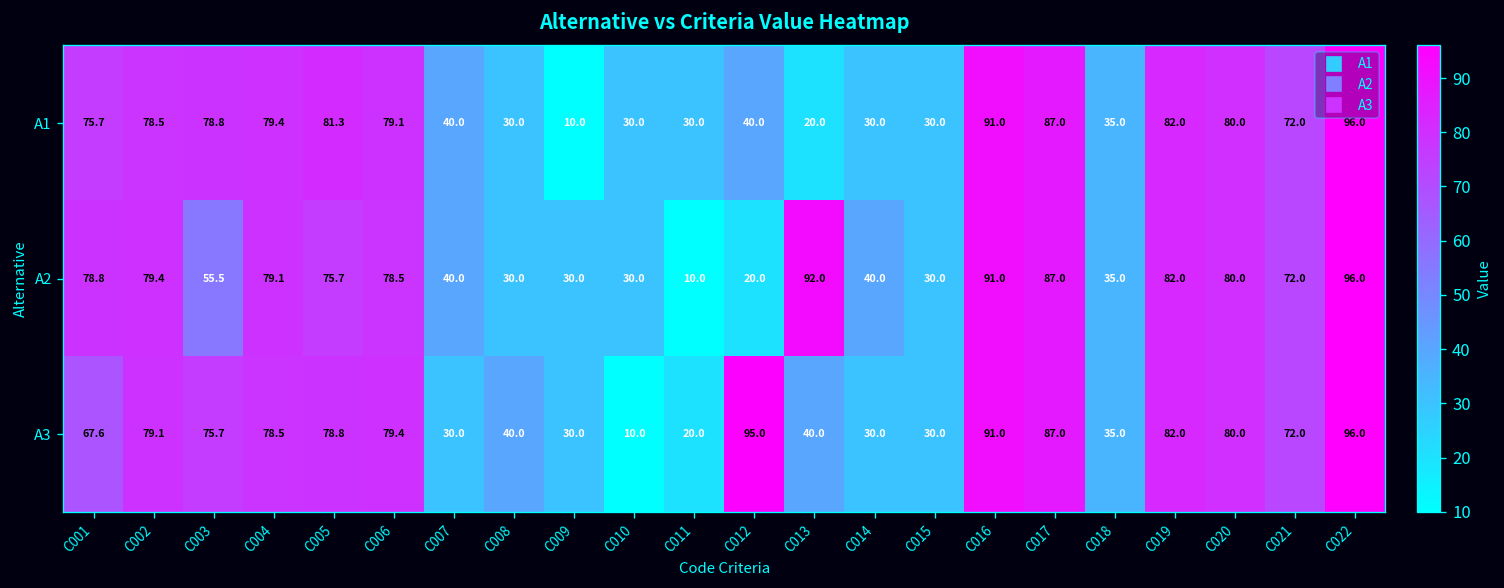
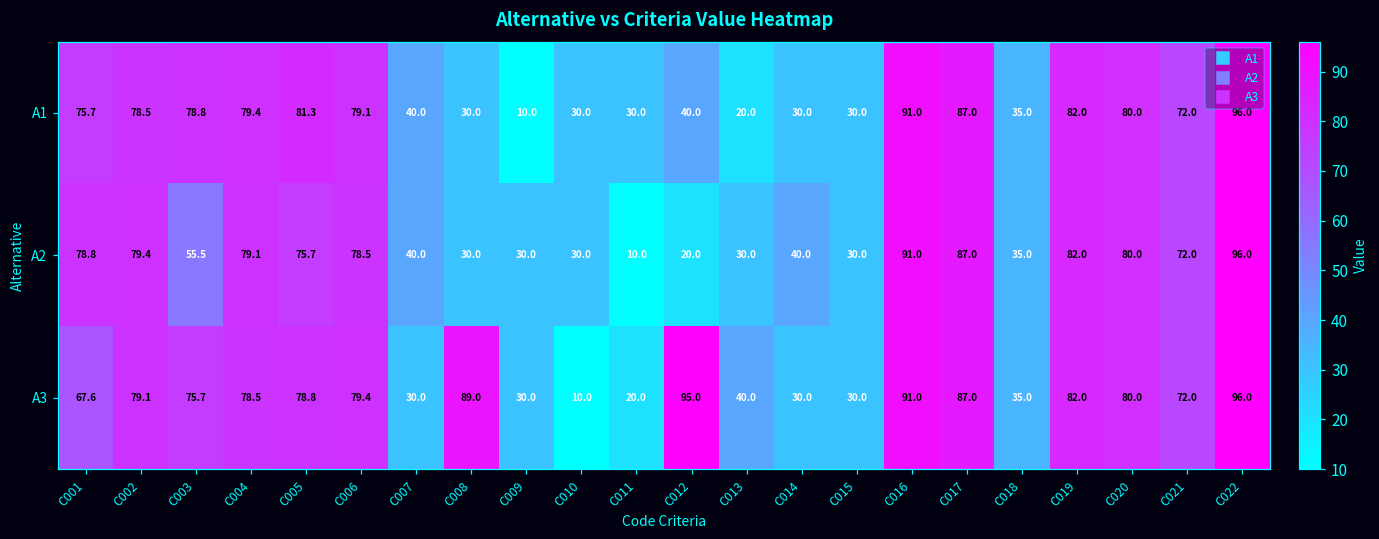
A2, C013: 92.0 -> 30.0
A3, C008: 40.0 -> 89.0
